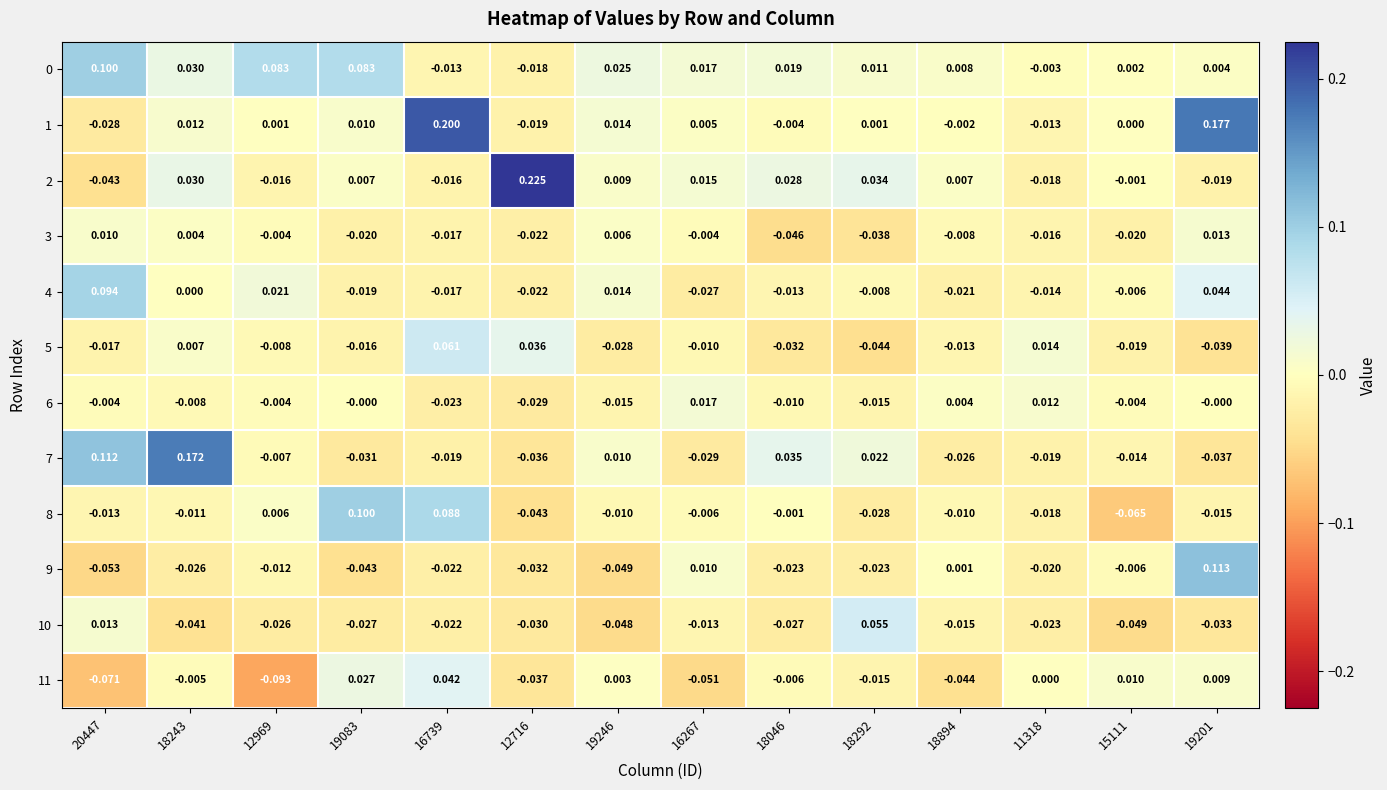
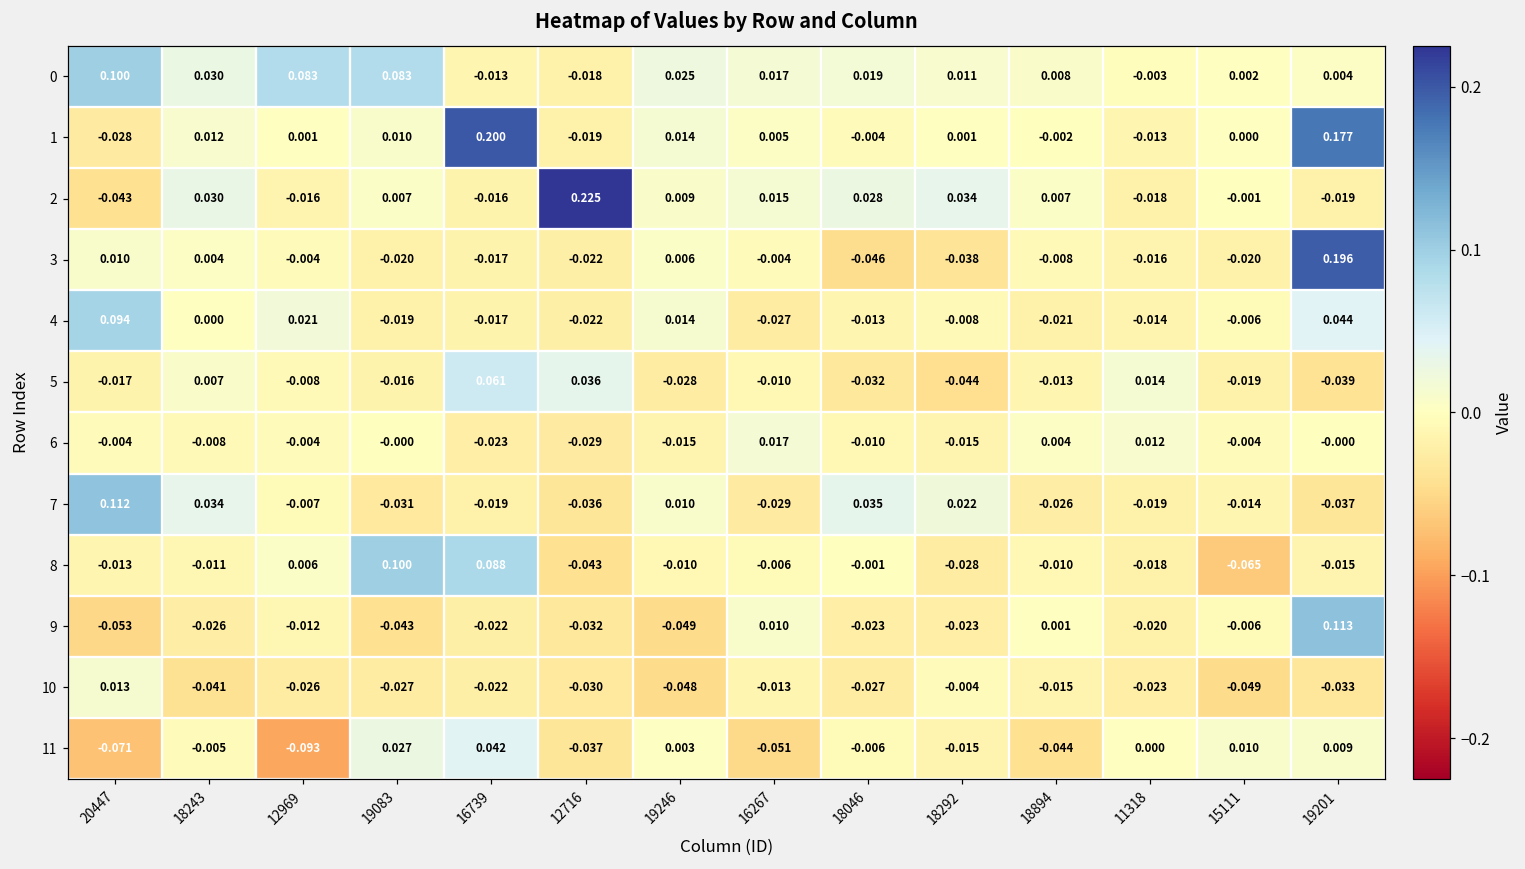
3, 19201: 0.013 -> 0.196
7, 18243: 0.172 -> 0.034
10, 18292: 0.055 -> -0.004
